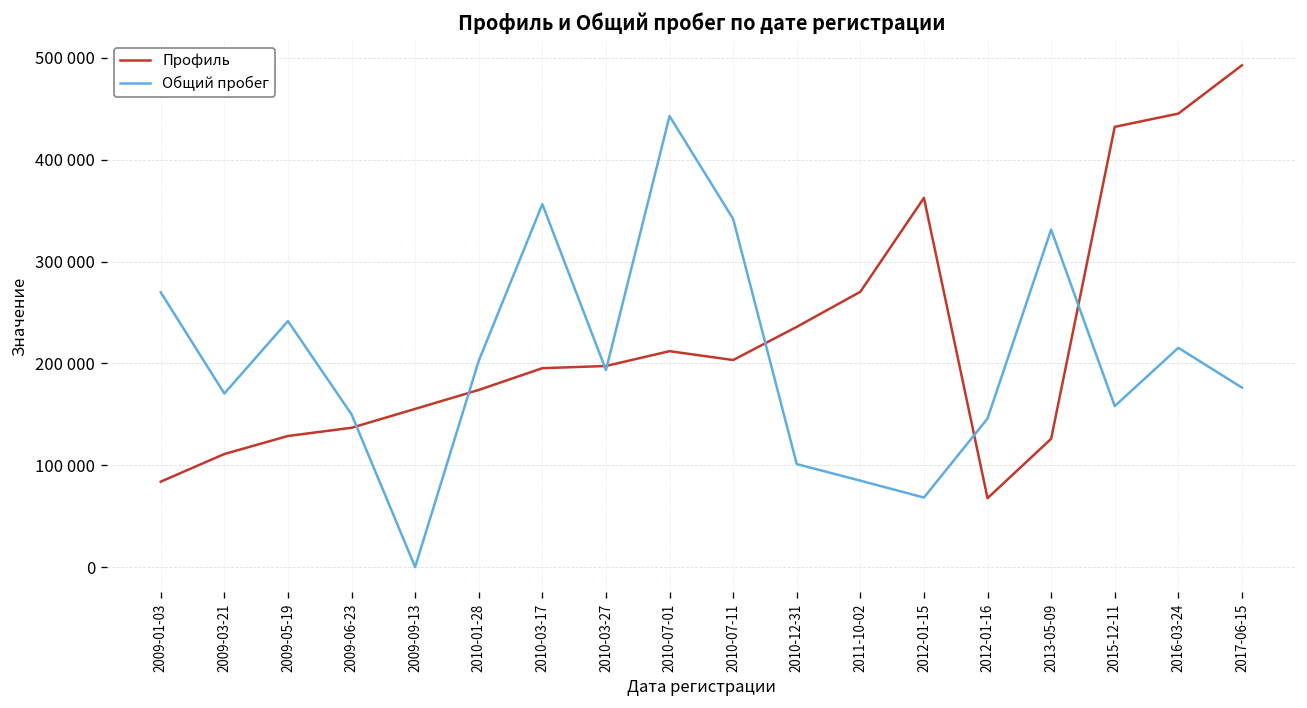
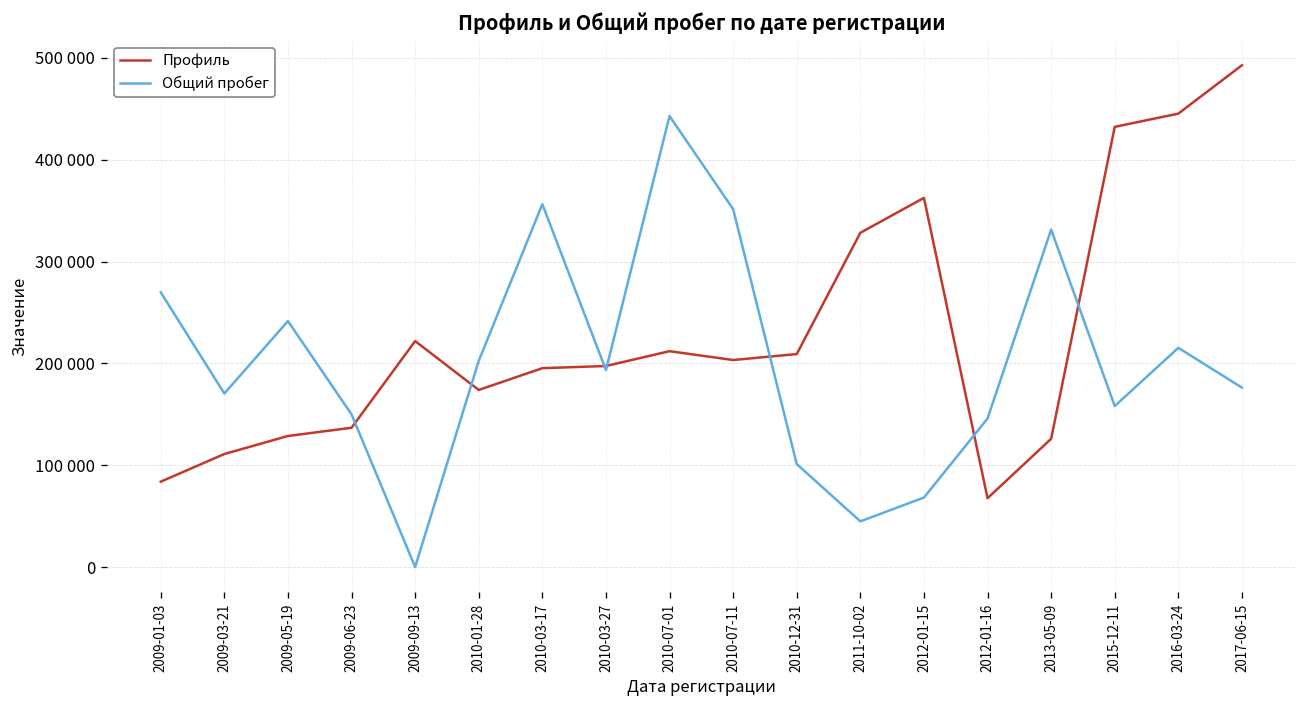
Профиль, 2009-09-13: 160000 -> 220000
Общий пробег, 2010-07-11: 340000 -> 350000
Профиль, 2010-12-31: 240000 -> 210000
Профиль, 2011-10-02: 270000 -> 330000
Общий пробег, 2011-10-02: 80000 -> 40000
